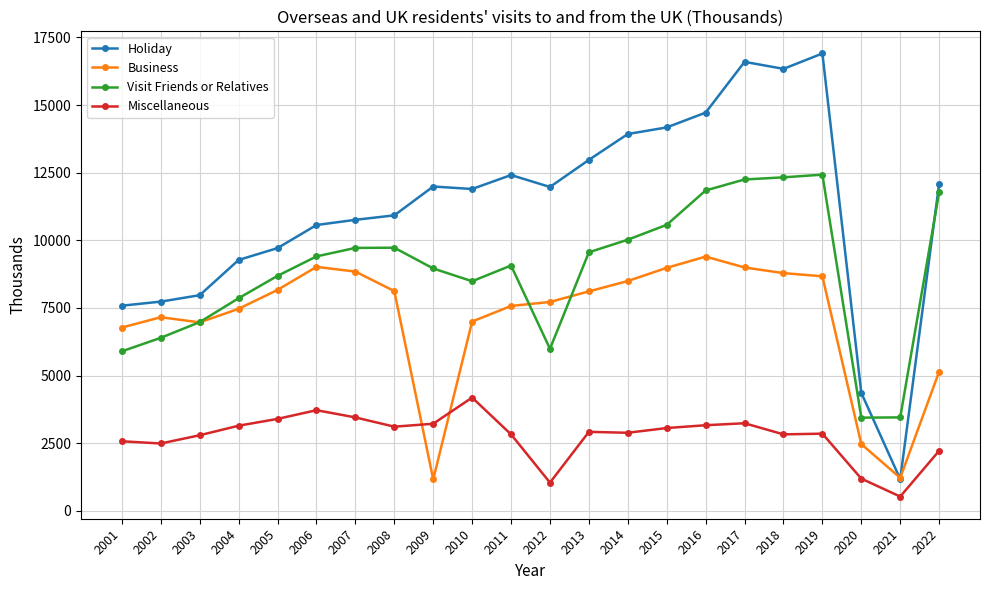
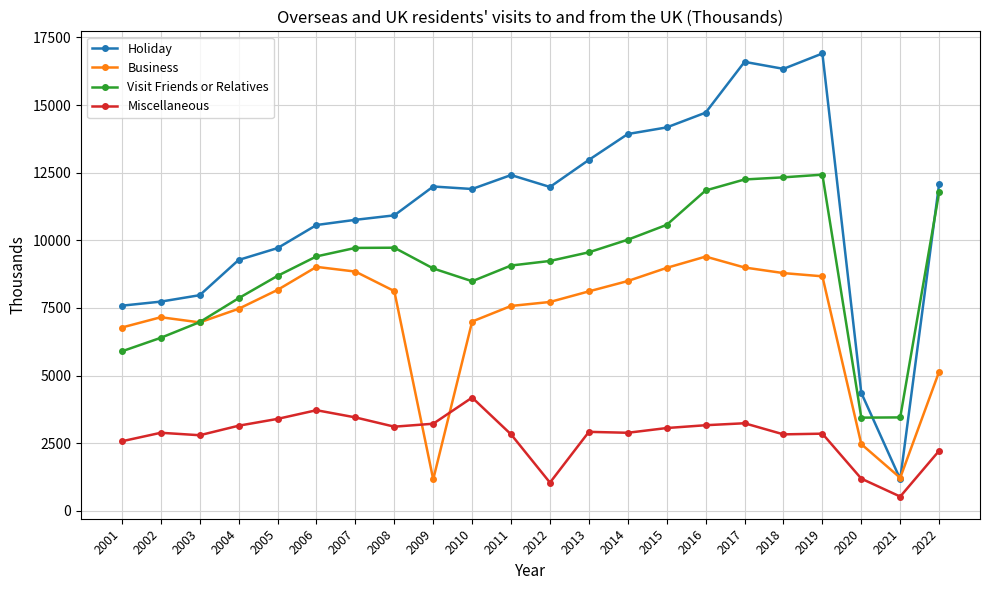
Miscellaneous, 2002: 2500 -> 2900
Visit Friends or Relatives, 2012: 6000 -> 9200
